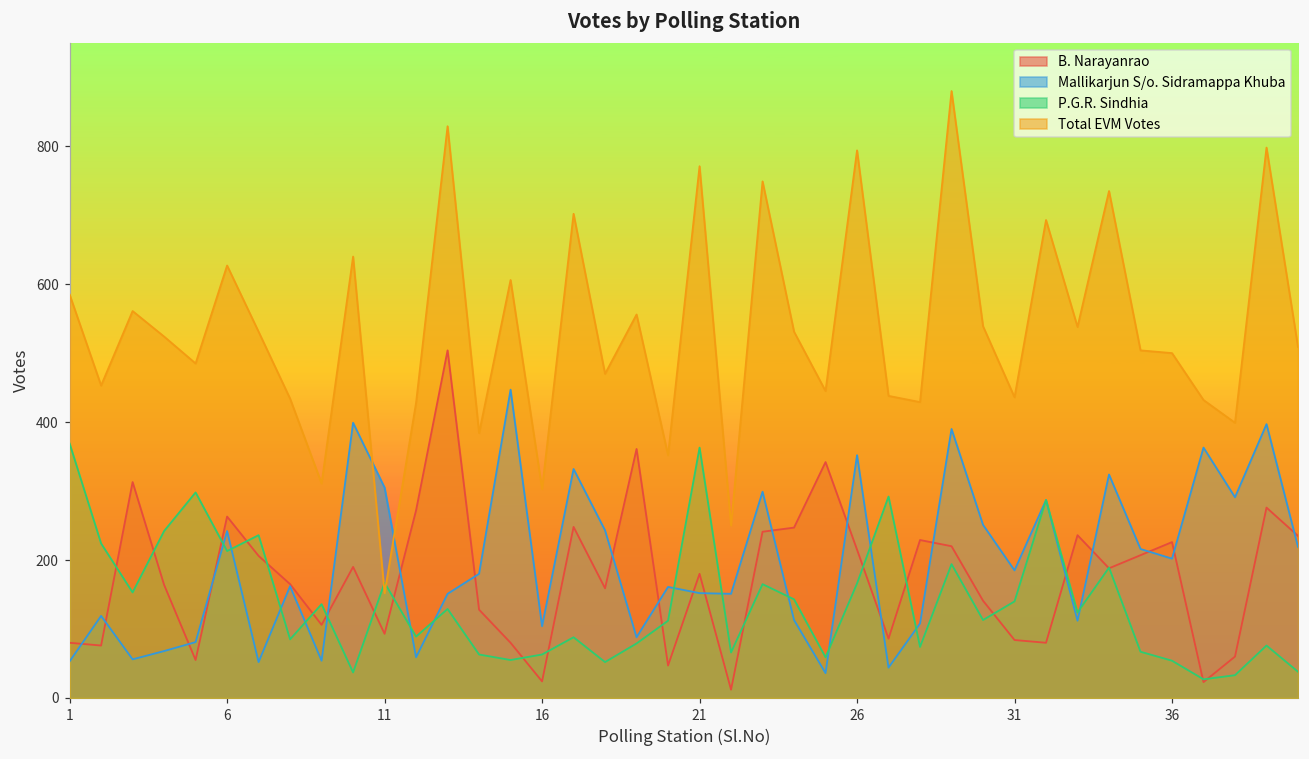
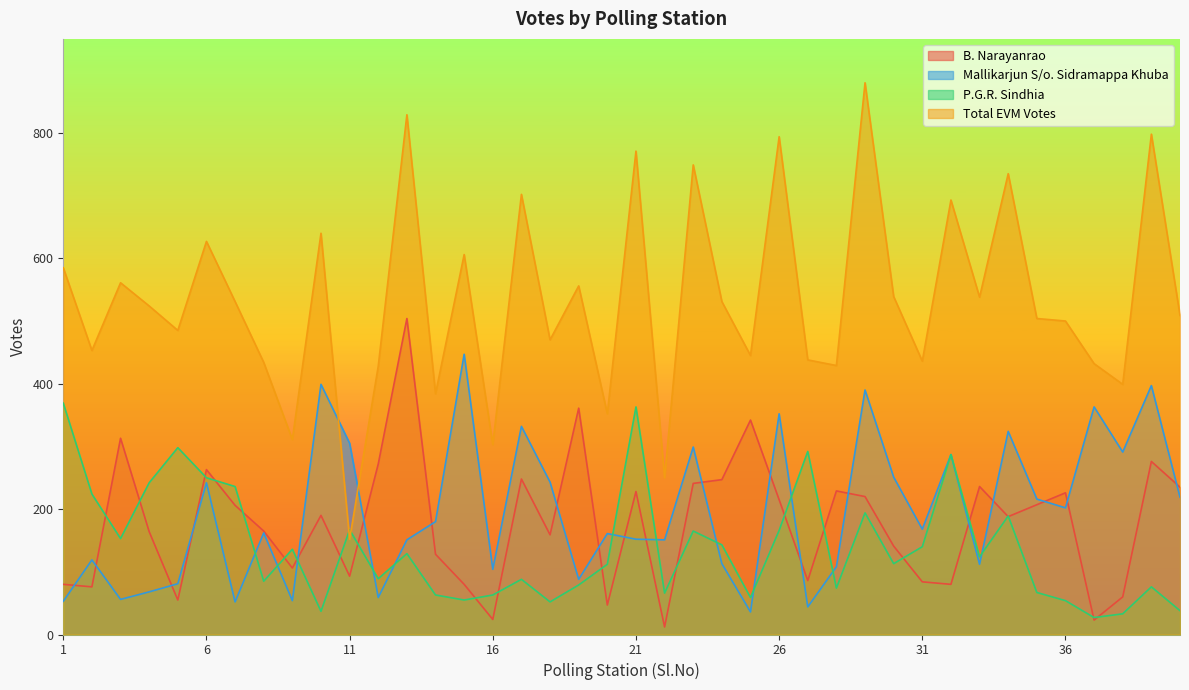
P.G.R. Sindhia, 6: 210 -> 250
B. Narayanrao, 21: 180 -> 230
Mallikarjun S/o. Sidramappa Khuba, 31: 190 -> 170
